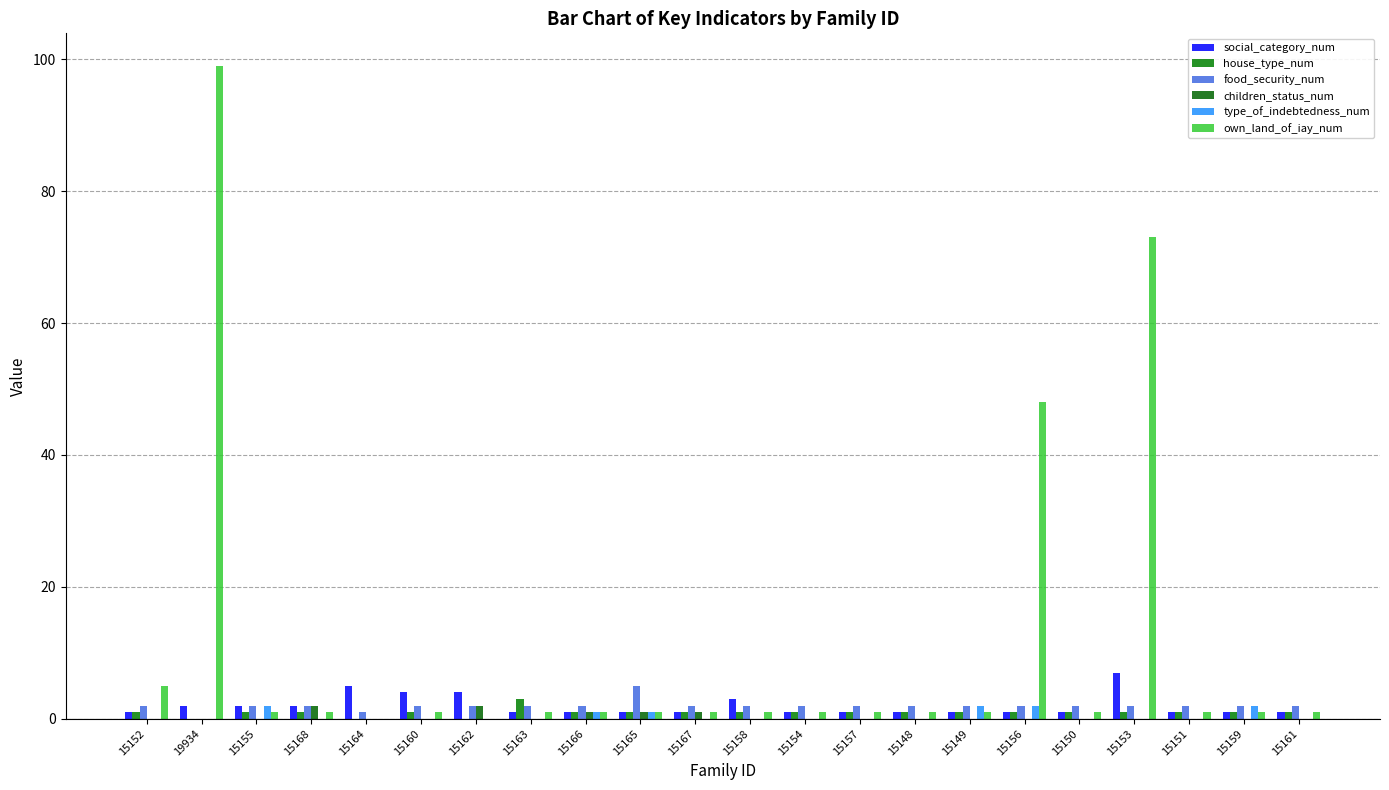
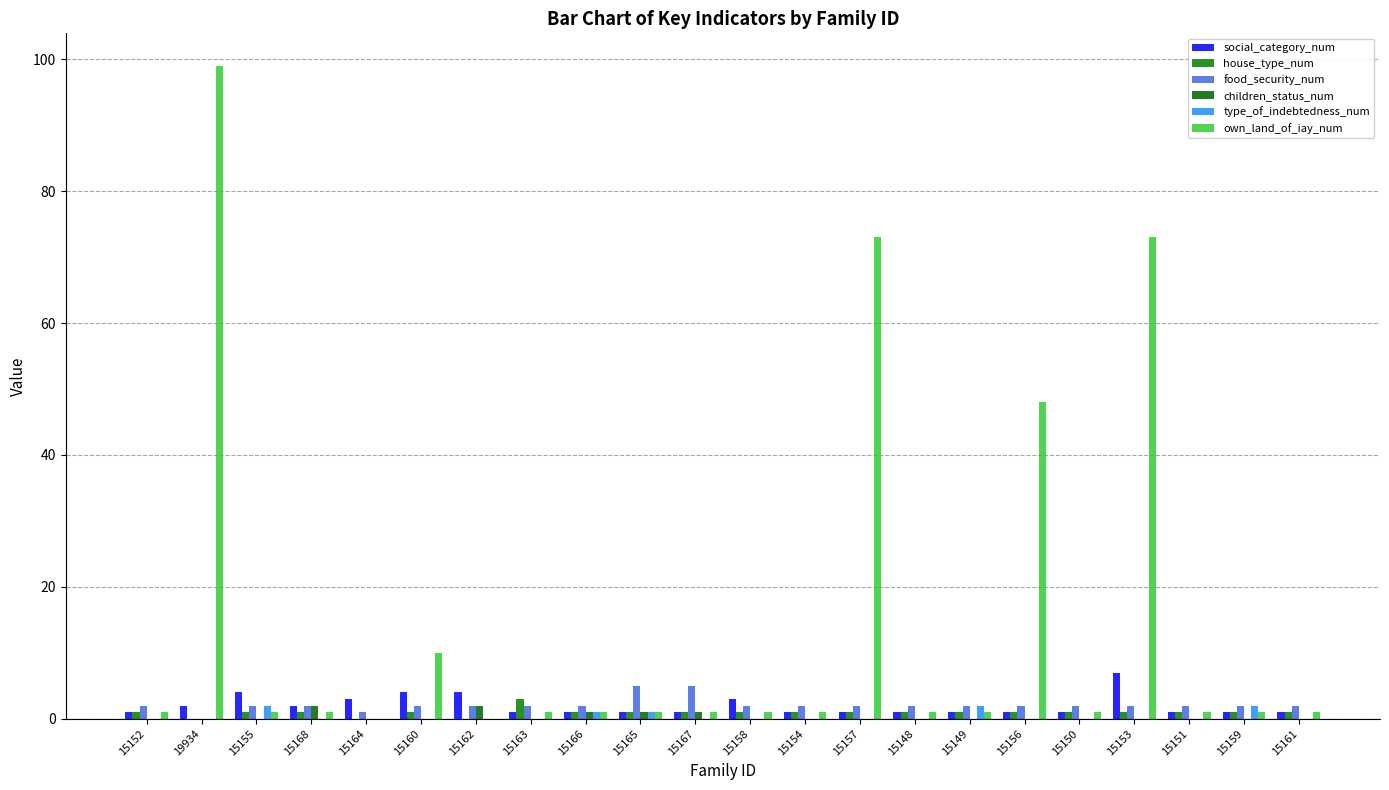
own_land_of_iay_num, 15152: 5 -> 1
social_category_num, 15155: 2 -> 4
social_category_num, 15164: 5 -> 3
own_land_of_iay_num, 15160: 1 -> 10
food_security_num, 15167: 2 -> 5
own_land_of_iay_num, 15157: 1 -> 73
type_of_indebtedness_num, 15156: 2 -> 0
